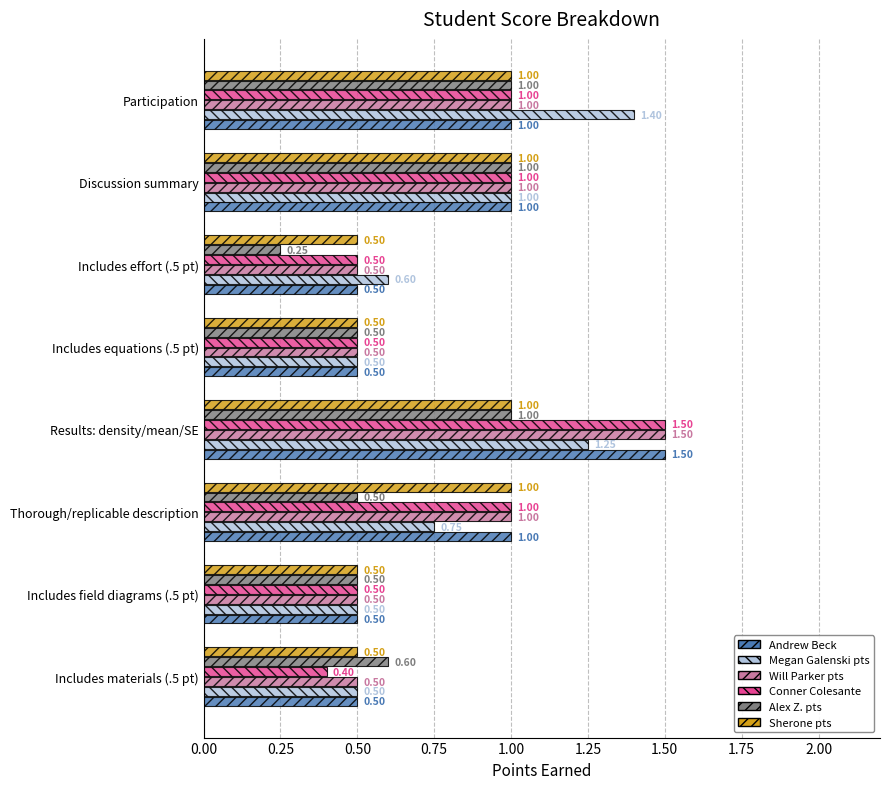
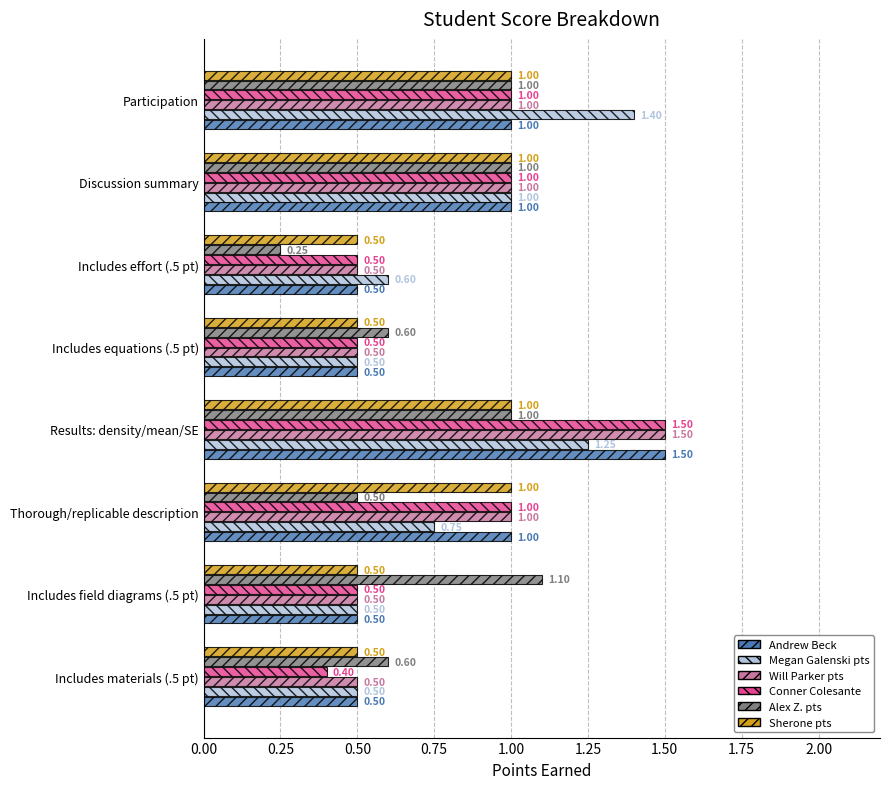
Alex Z. pts, Includes equations (.5 pt): 0.50 -> 0.60
Alex Z. pts, Includes field diagrams (.5 pt): 0.50 -> 1.10
